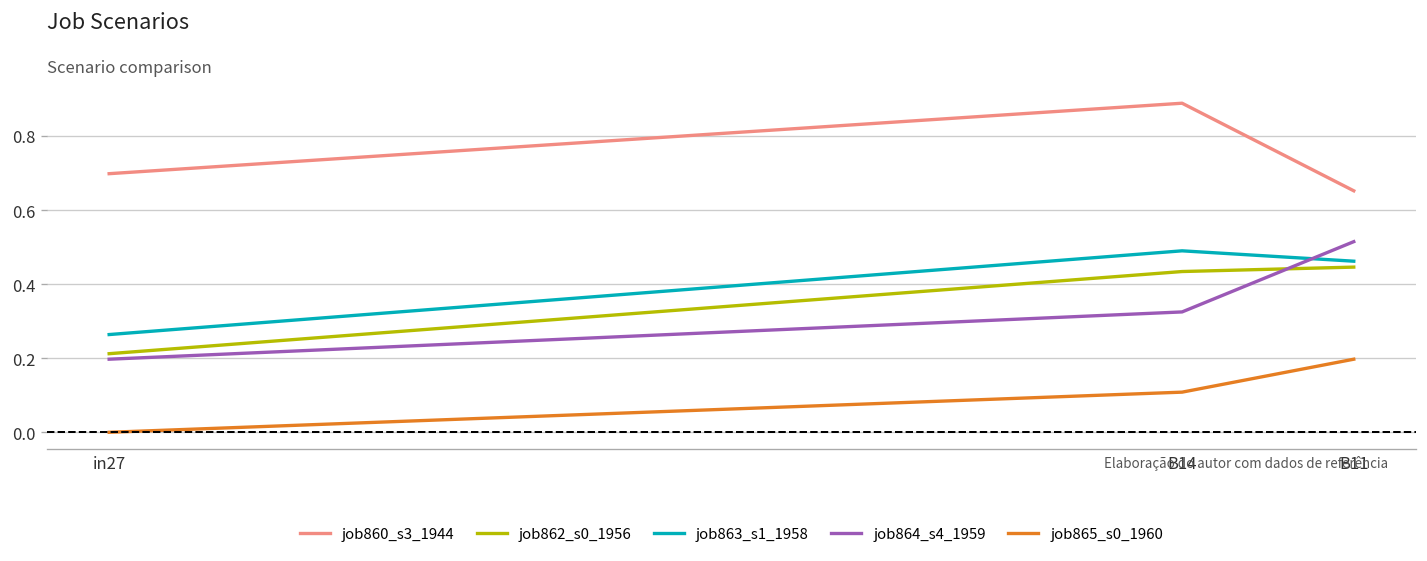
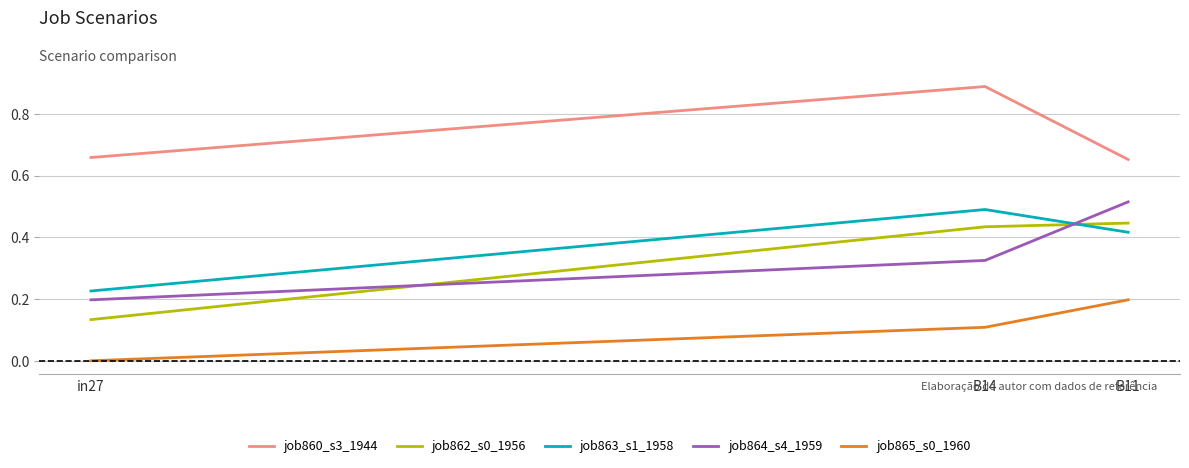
job860_s3_1944, in27: 0.70 -> 0.66
job862_s0_1956, in27: 0.21 -> 0.13
job863_s1_1958, in27: 0.26 -> 0.23
job863_s1_1958, B11: 0.46 -> 0.42
